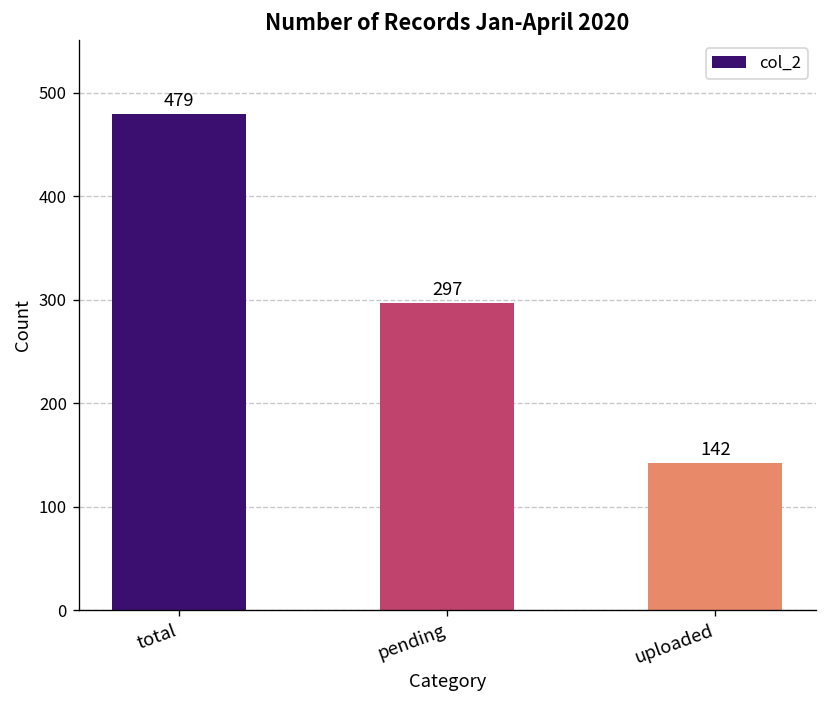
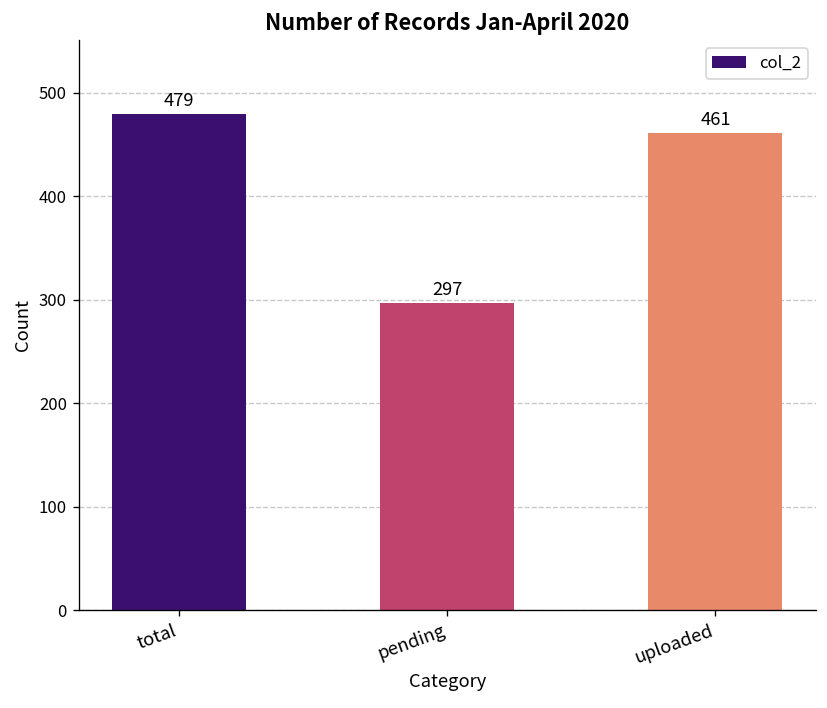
uploaded: 142 -> 461
